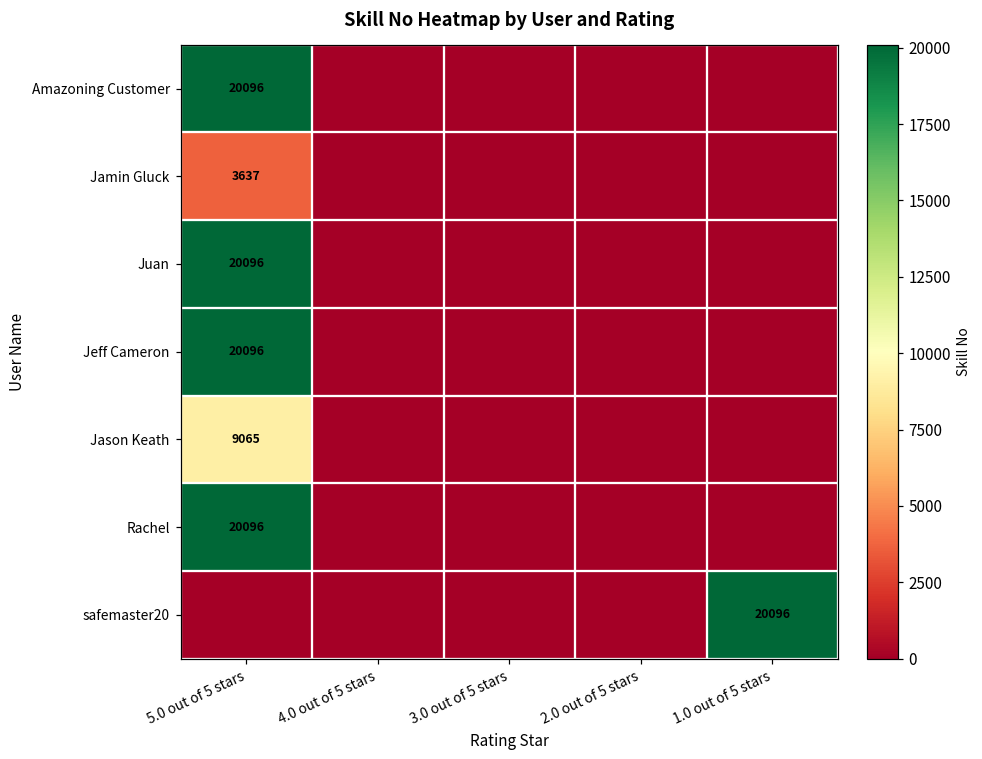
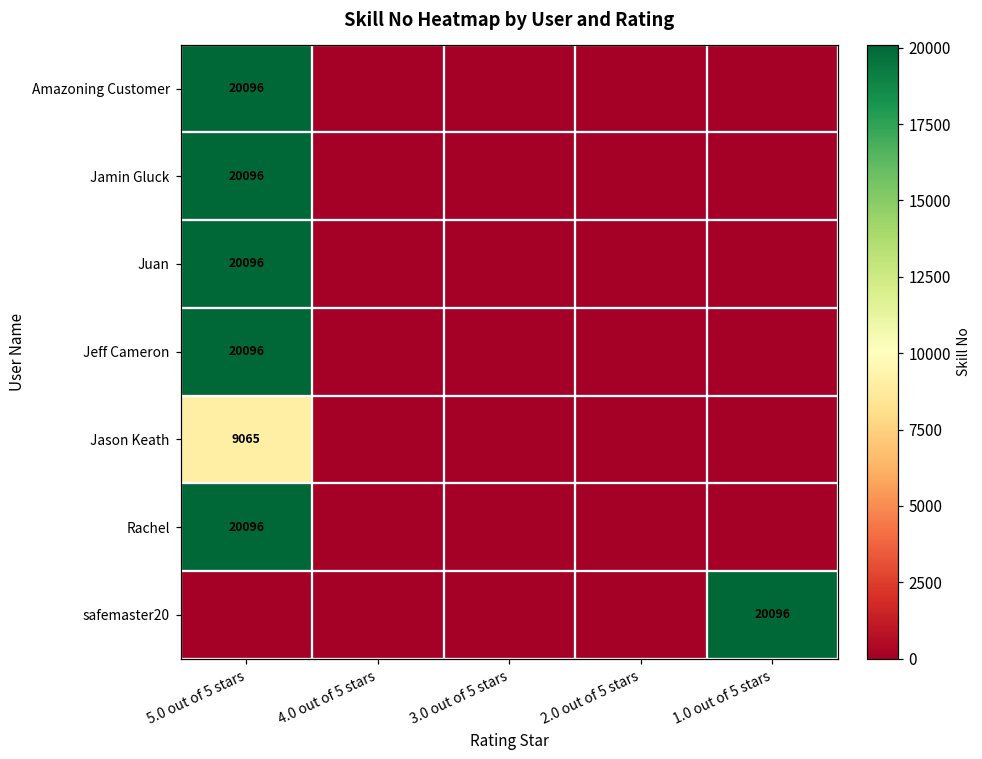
Jamin Gluck, 5.0 out of 5 stars: 3637 -> 20096
